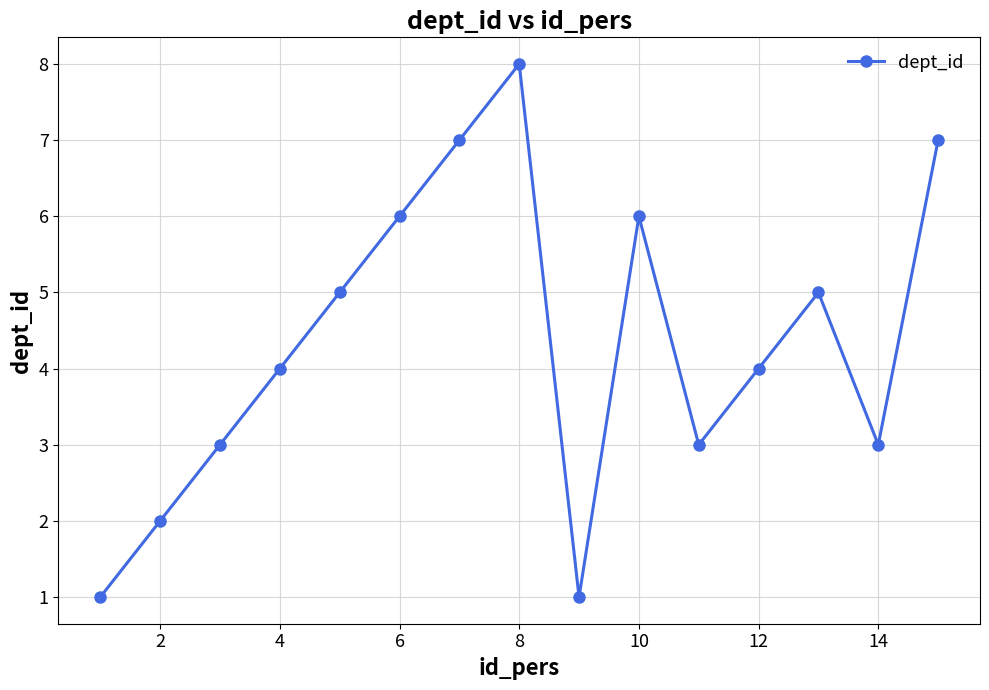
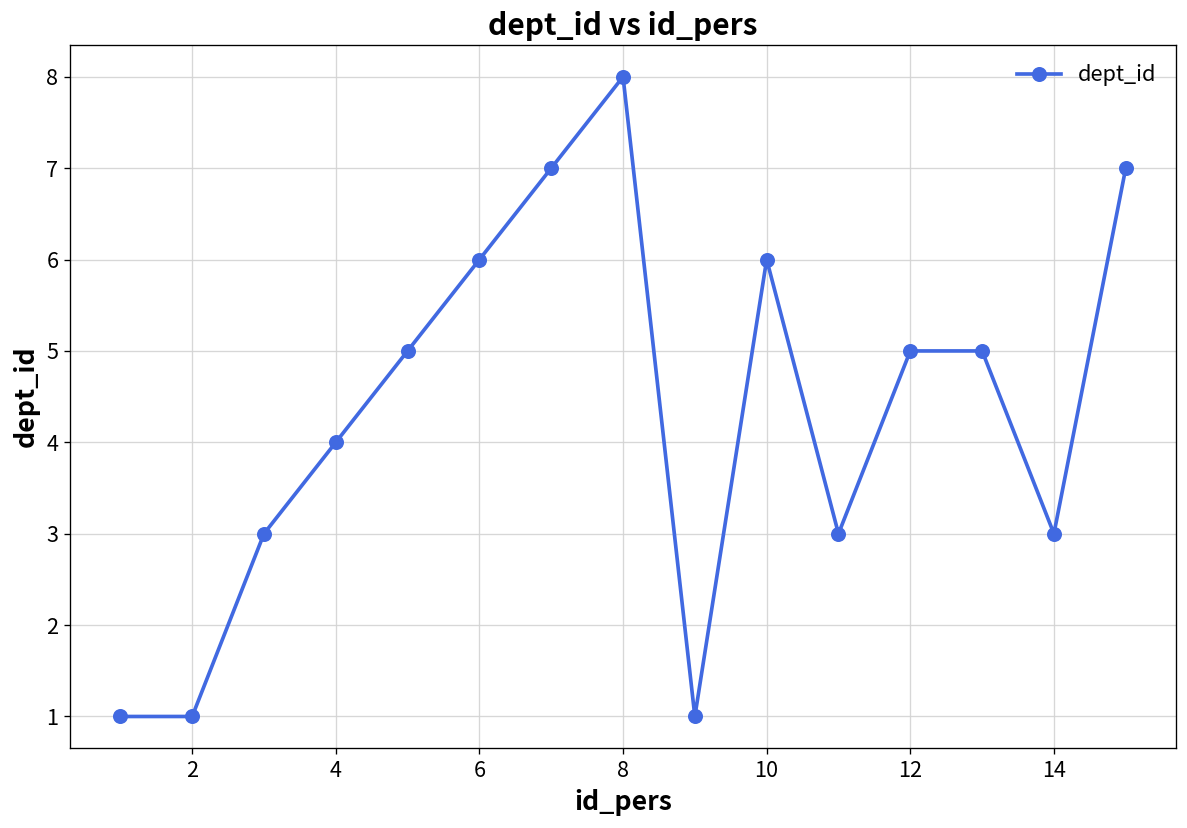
2: 2 -> 1
12: 4 -> 5
